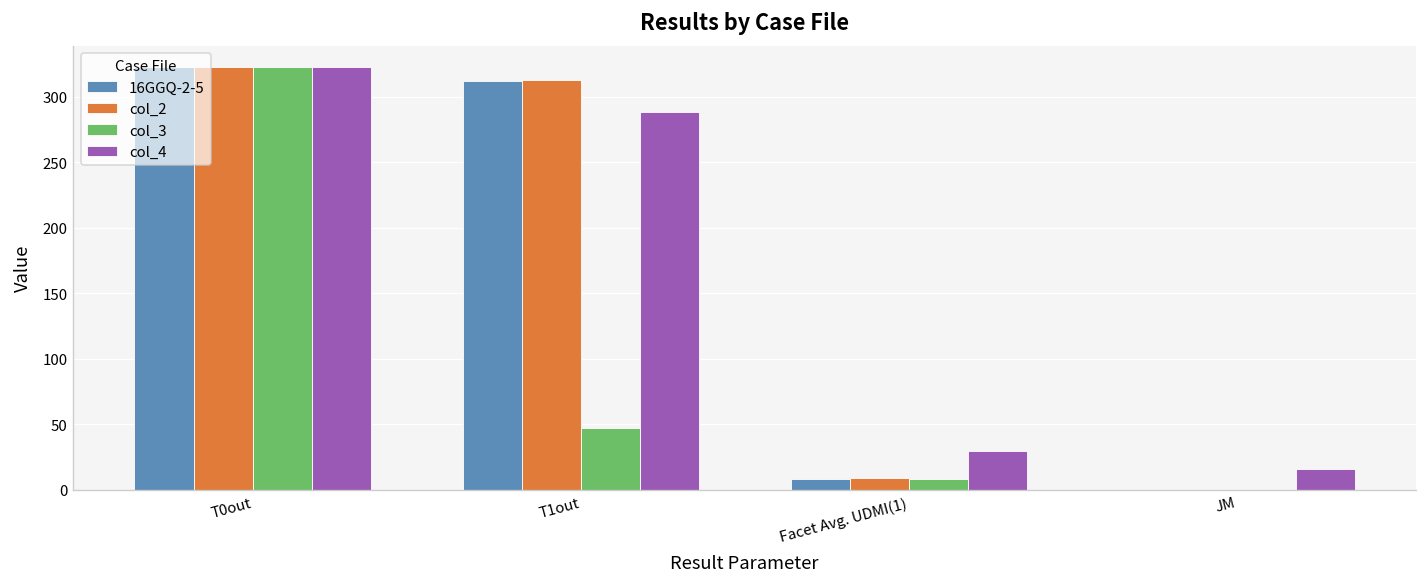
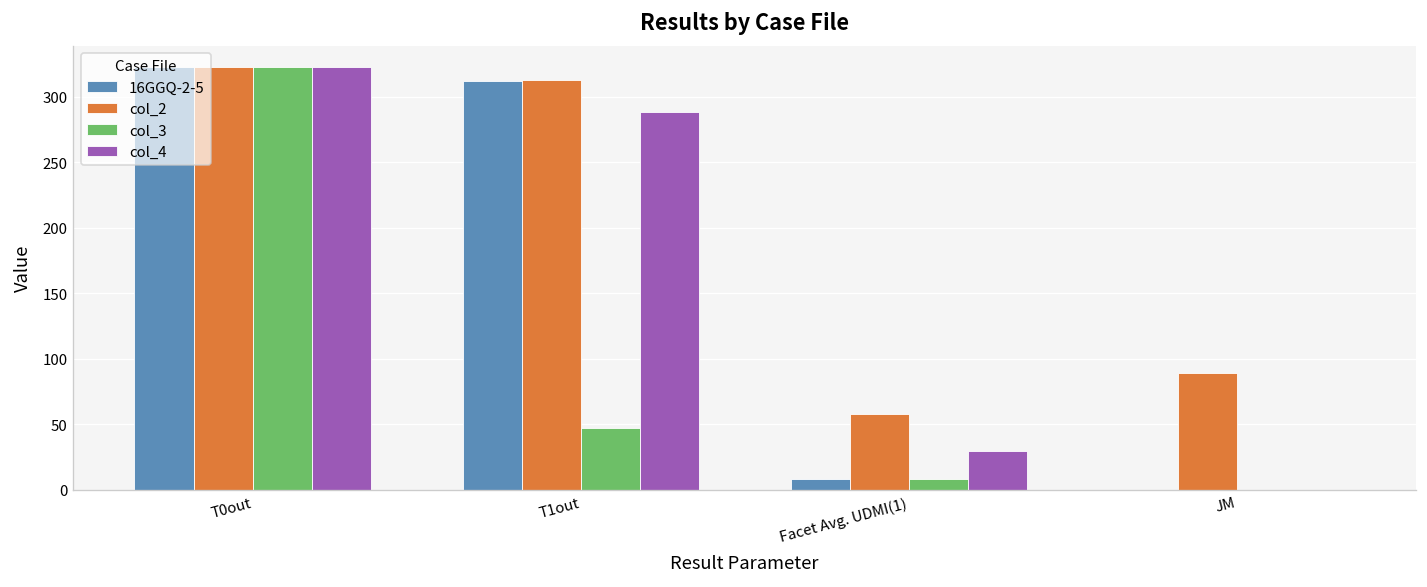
col_2, Facet Avg. UDMI(1): 9 -> 58
col_2, JM: 0 -> 89
col_4, JM: 15 -> 0
